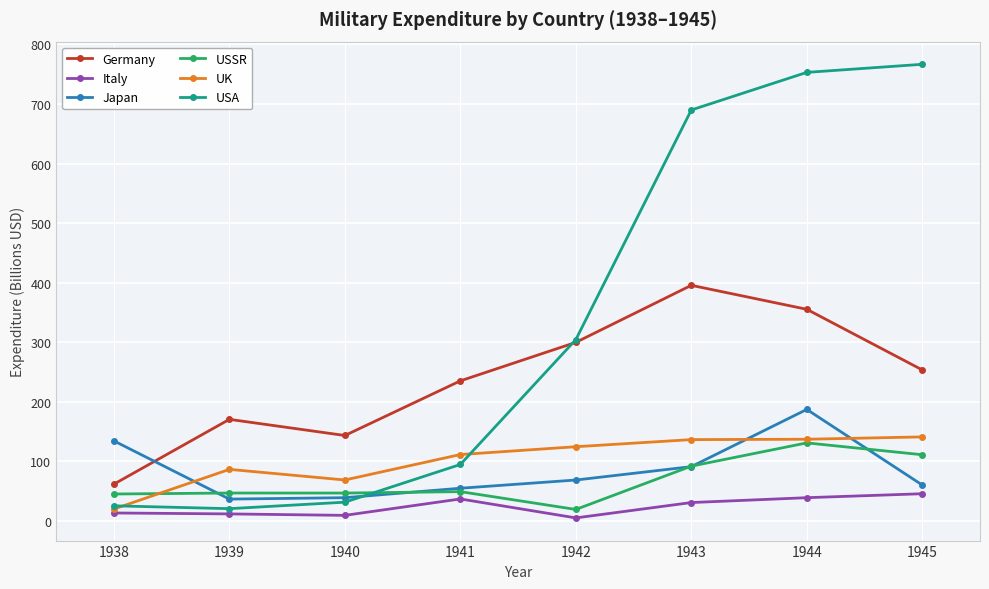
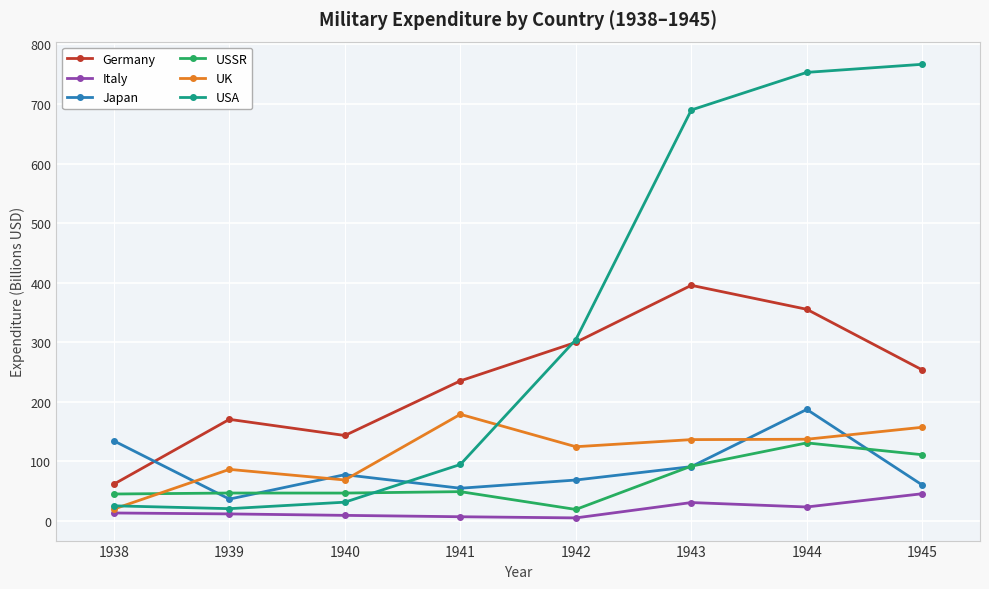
Japan, 1940: 40 -> 80
Italy, 1941: 40 -> 10
UK, 1941: 110 -> 180
Italy, 1944: 40 -> 20
UK, 1945: 140 -> 160
